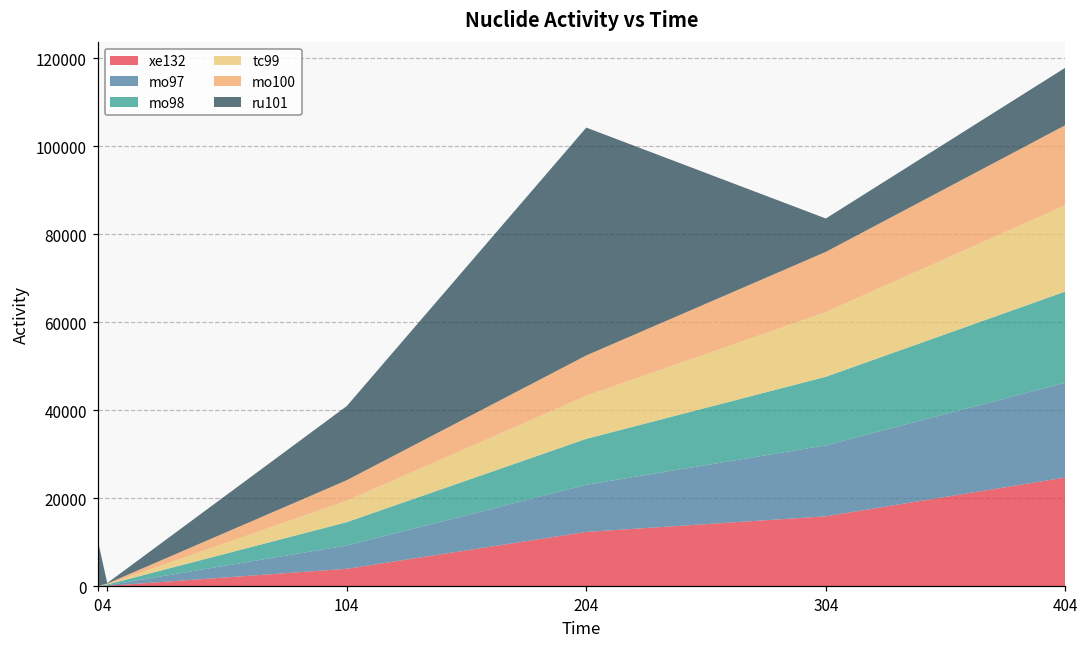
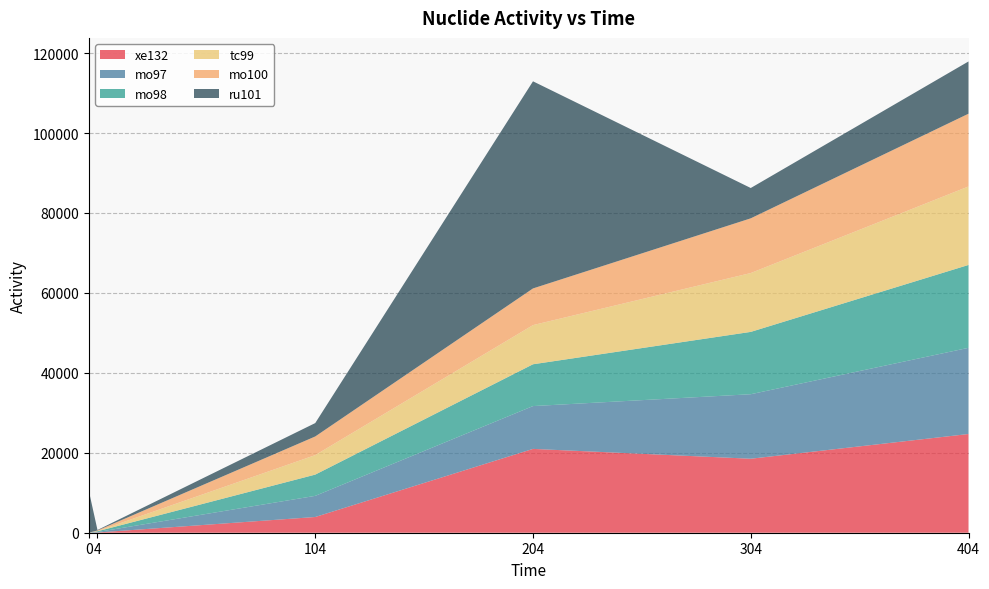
ru101, 104: 17000 -> 3000
xe132, 204: 12000 -> 21000
xe132, 304: 16000 -> 19000
